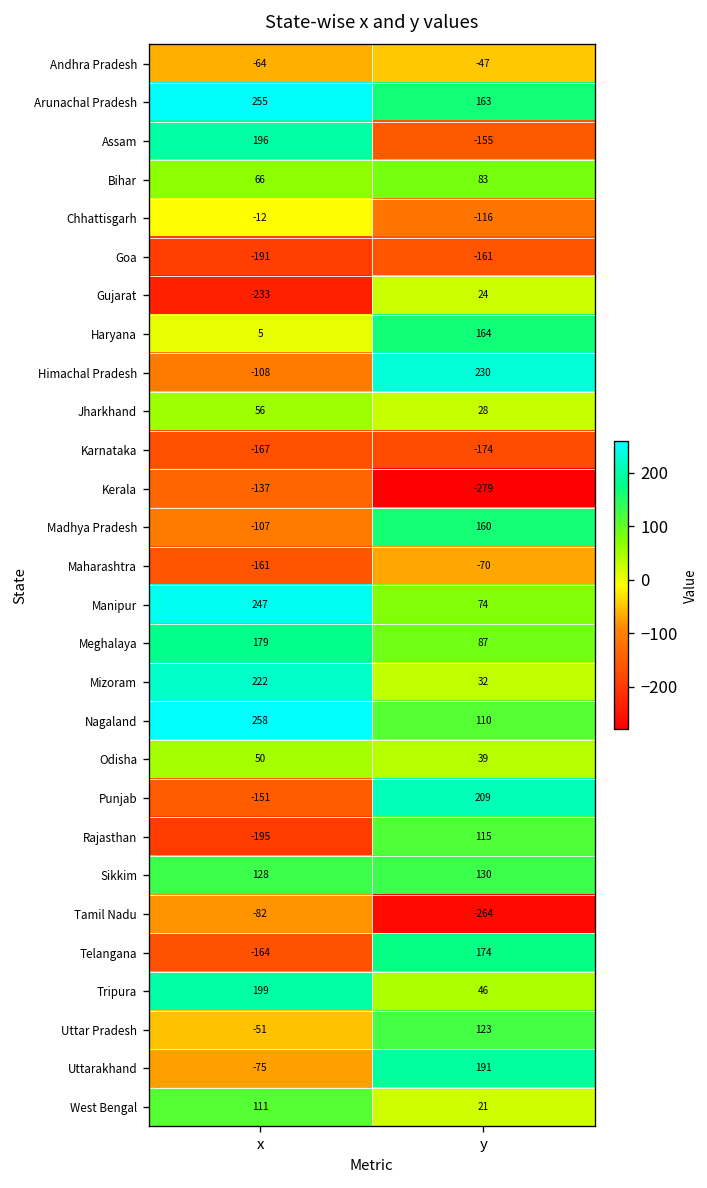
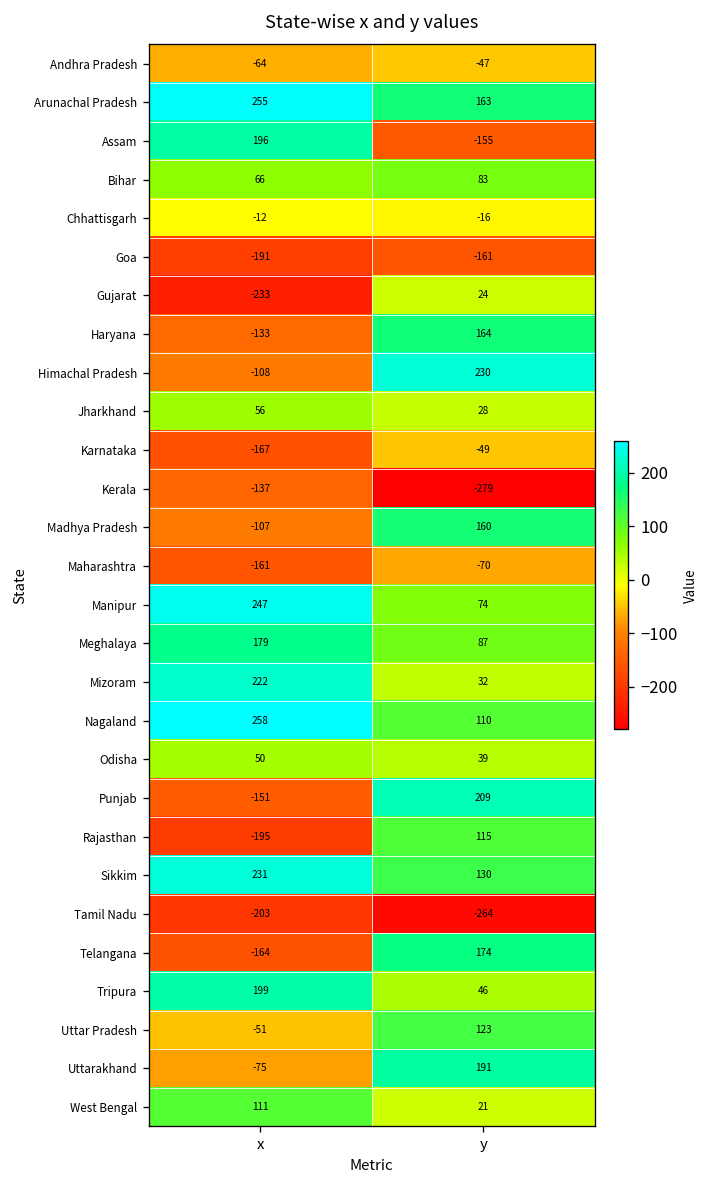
Chhattisgarh, y: -116 -> -16
Haryana, x: 5 -> -133
Karnataka, y: -174 -> -49
Sikkim, x: 128 -> 231
Tamil Nadu, x: -82 -> -203
